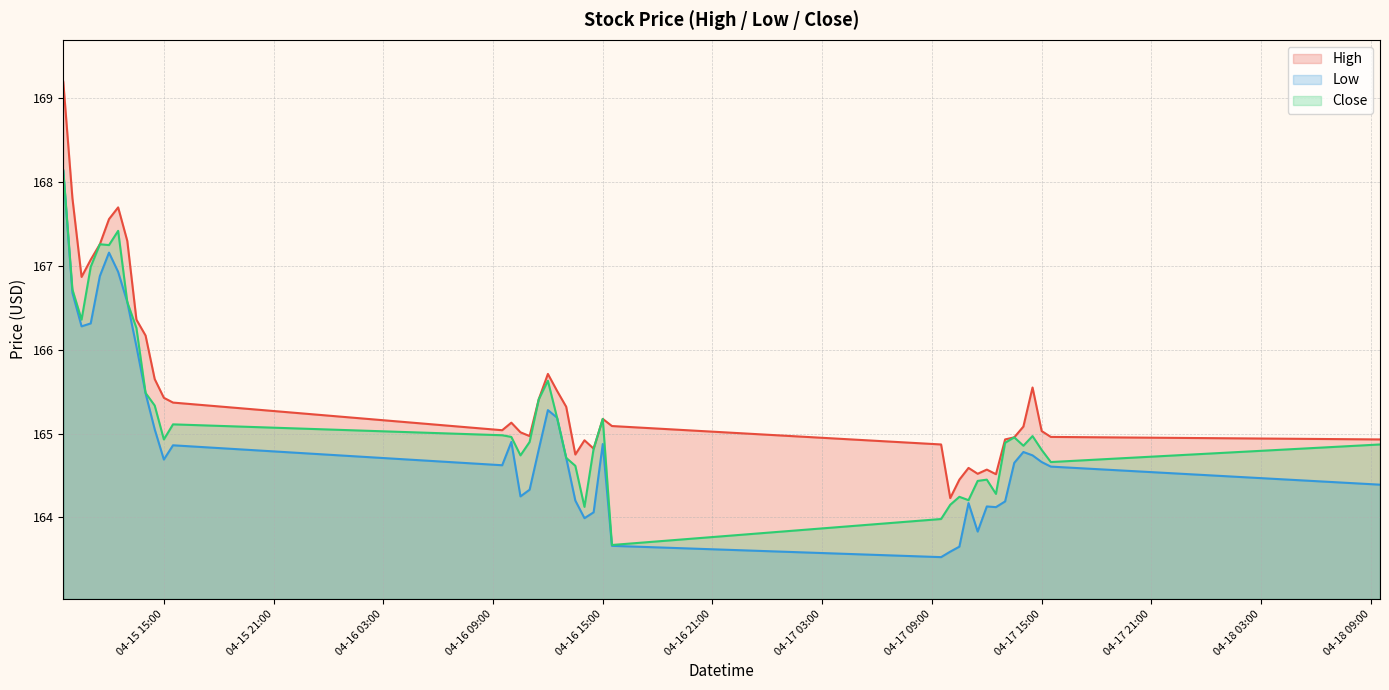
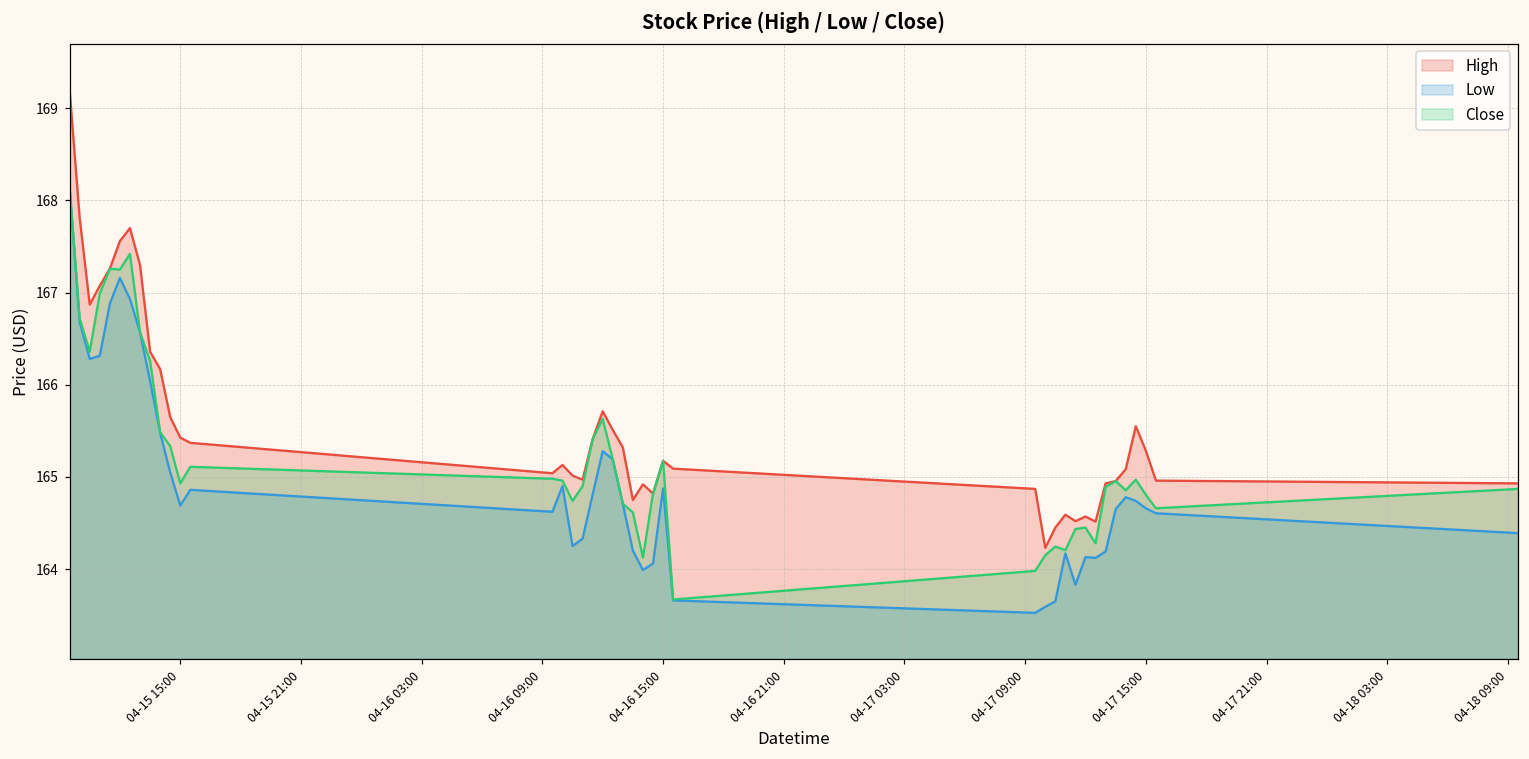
High, 04-17 15:00: 165.0 -> 165.3
